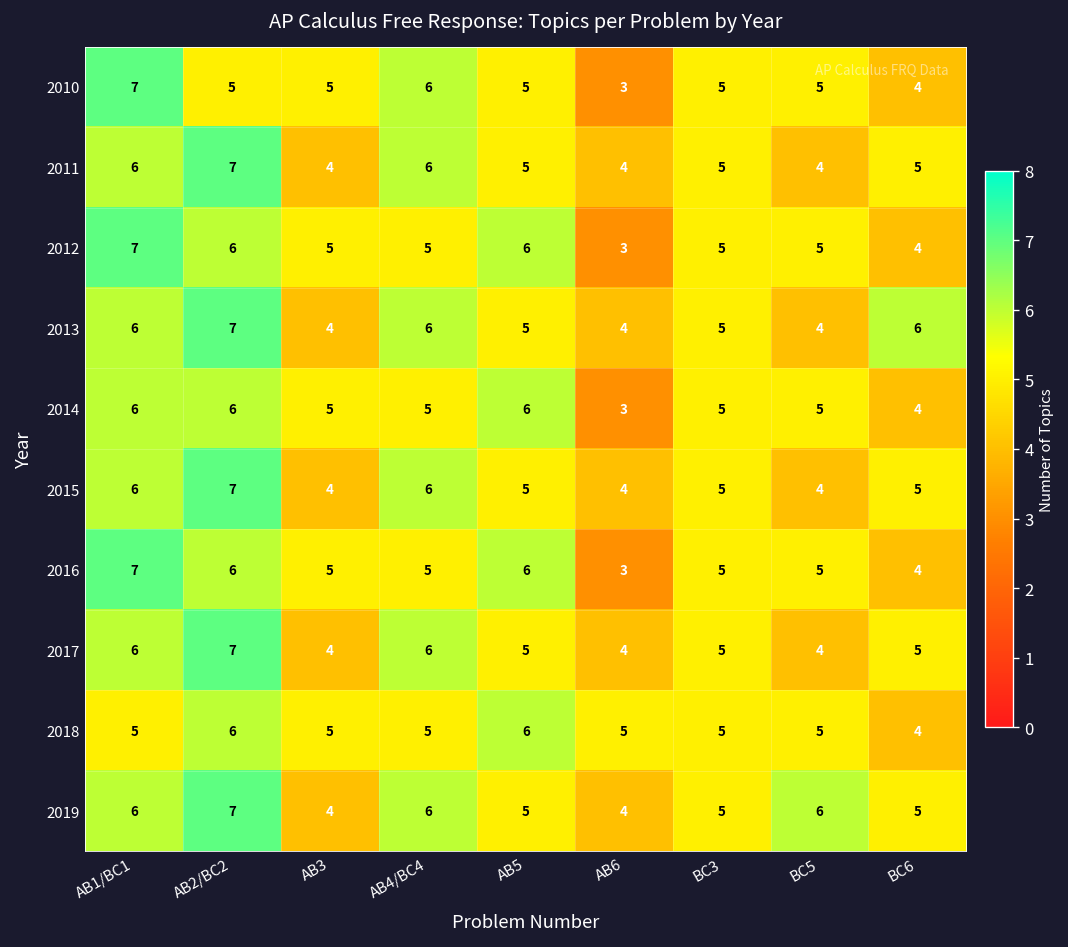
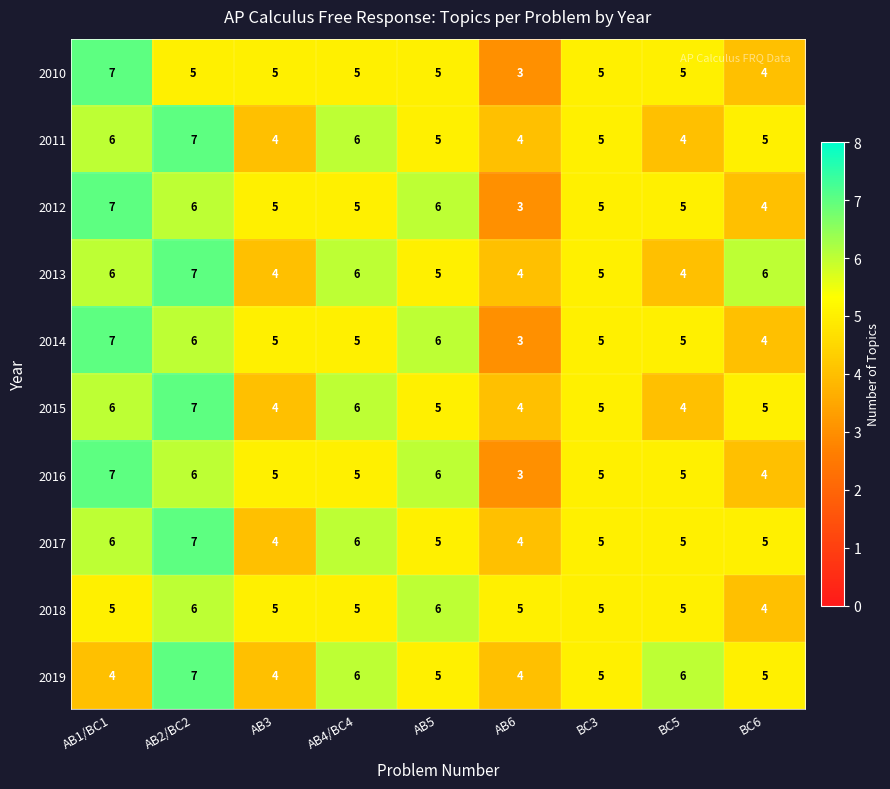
2010, AB4/BC4: 6 -> 5
2014, AB1/BC1: 6 -> 7
2017, BC5: 4 -> 5
2019, AB1/BC1: 6 -> 4
